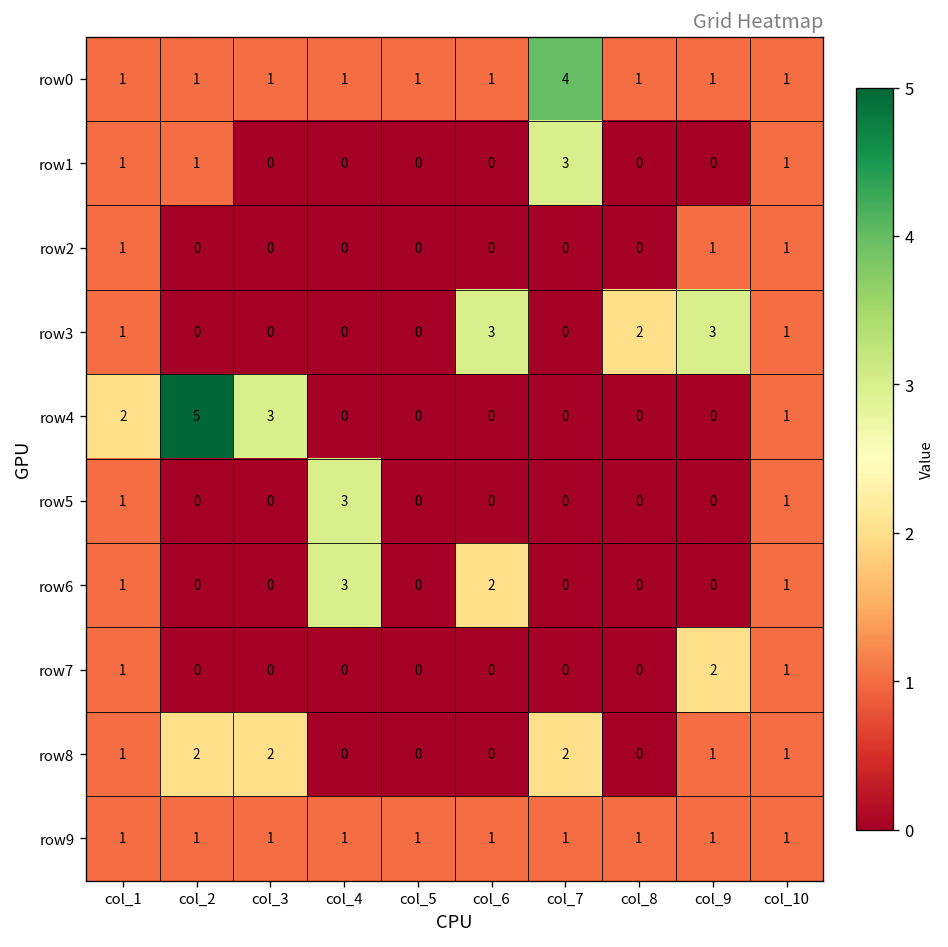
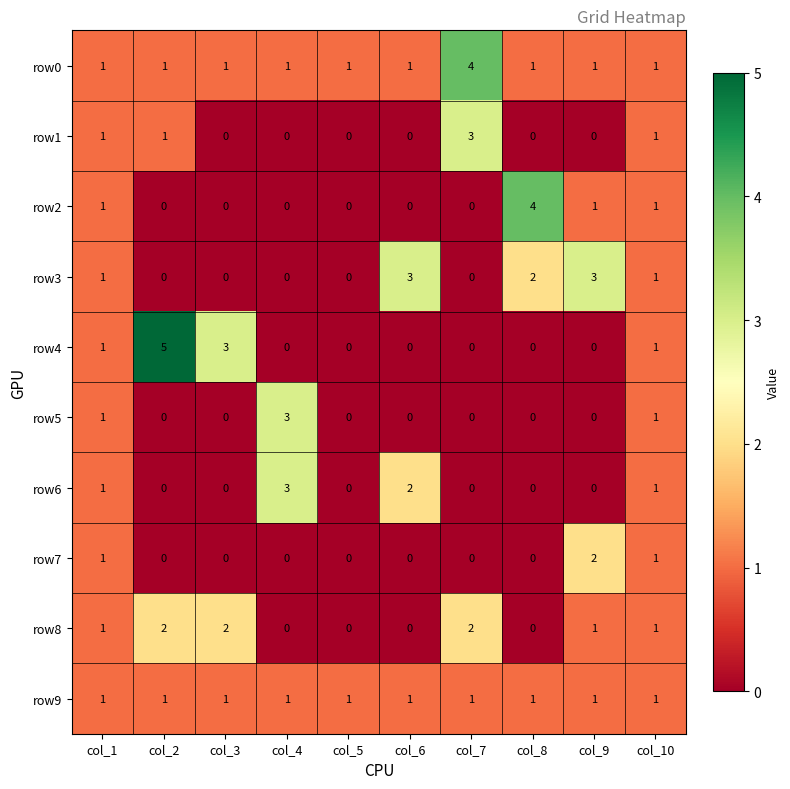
row2, col_8: 0 -> 4
row4, col_1: 2 -> 1
